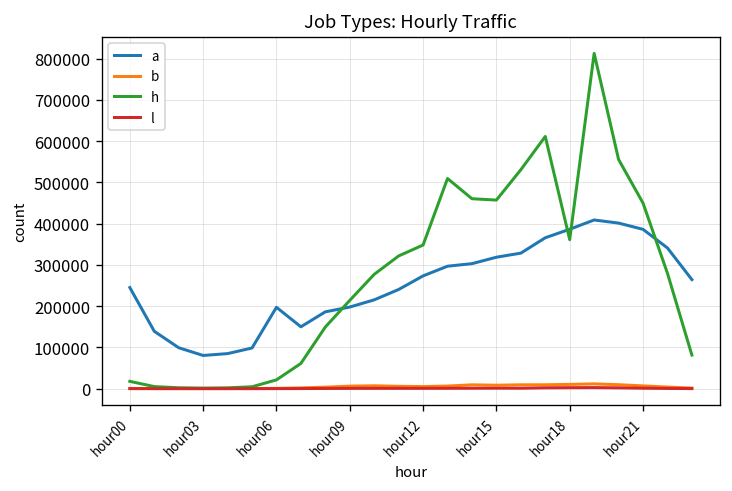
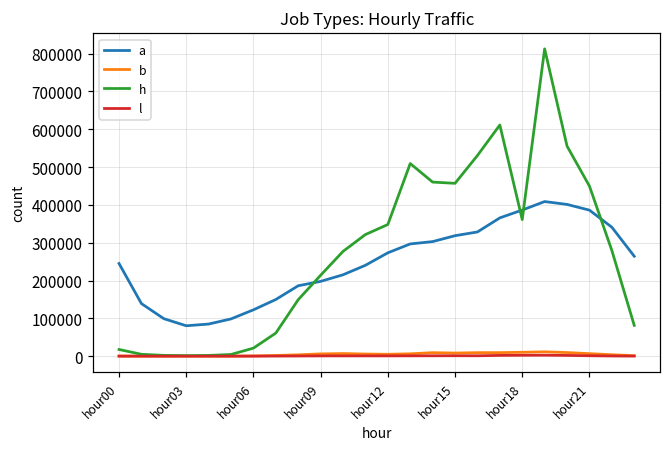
a, hour06: 200000 -> 120000
